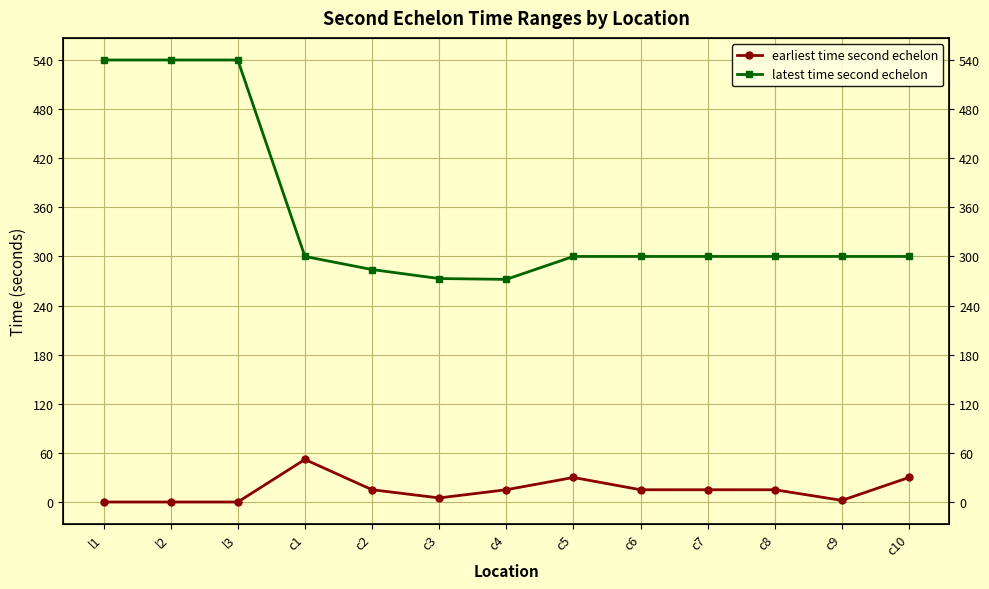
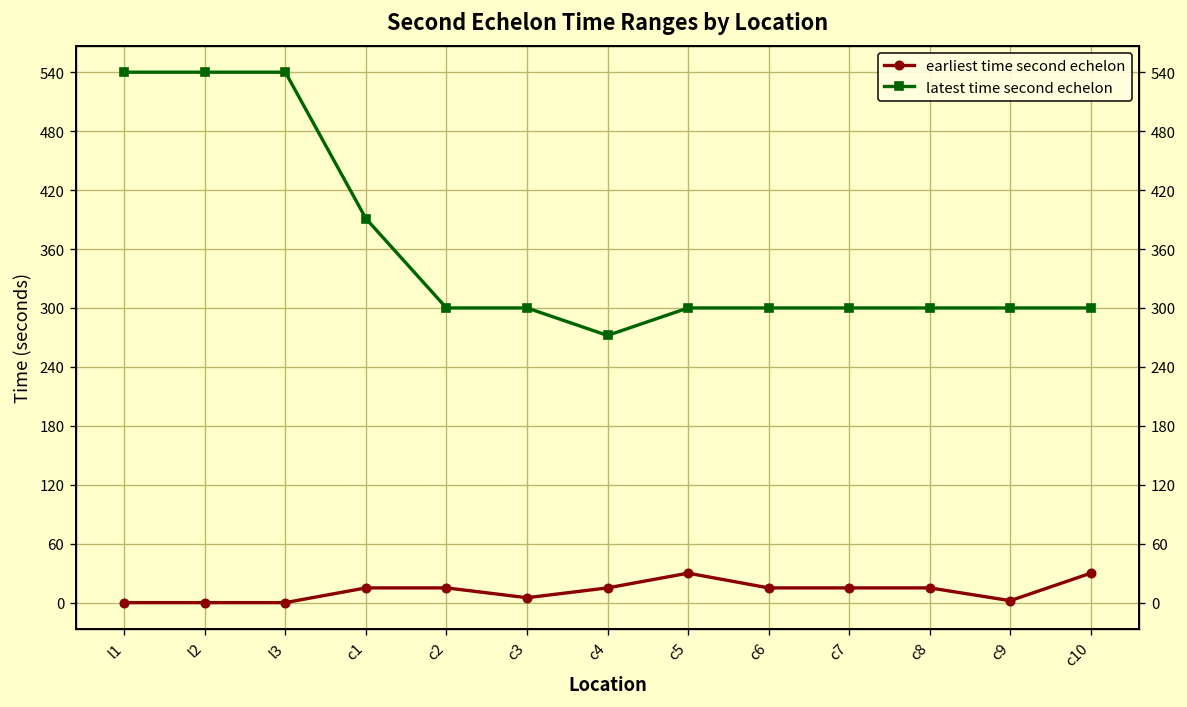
earliest time second echelon, c1: 50 -> 20
latest time second echelon, c1: 300 -> 390
latest time second echelon, c2: 280 -> 300
latest time second echelon, c3: 270 -> 300
